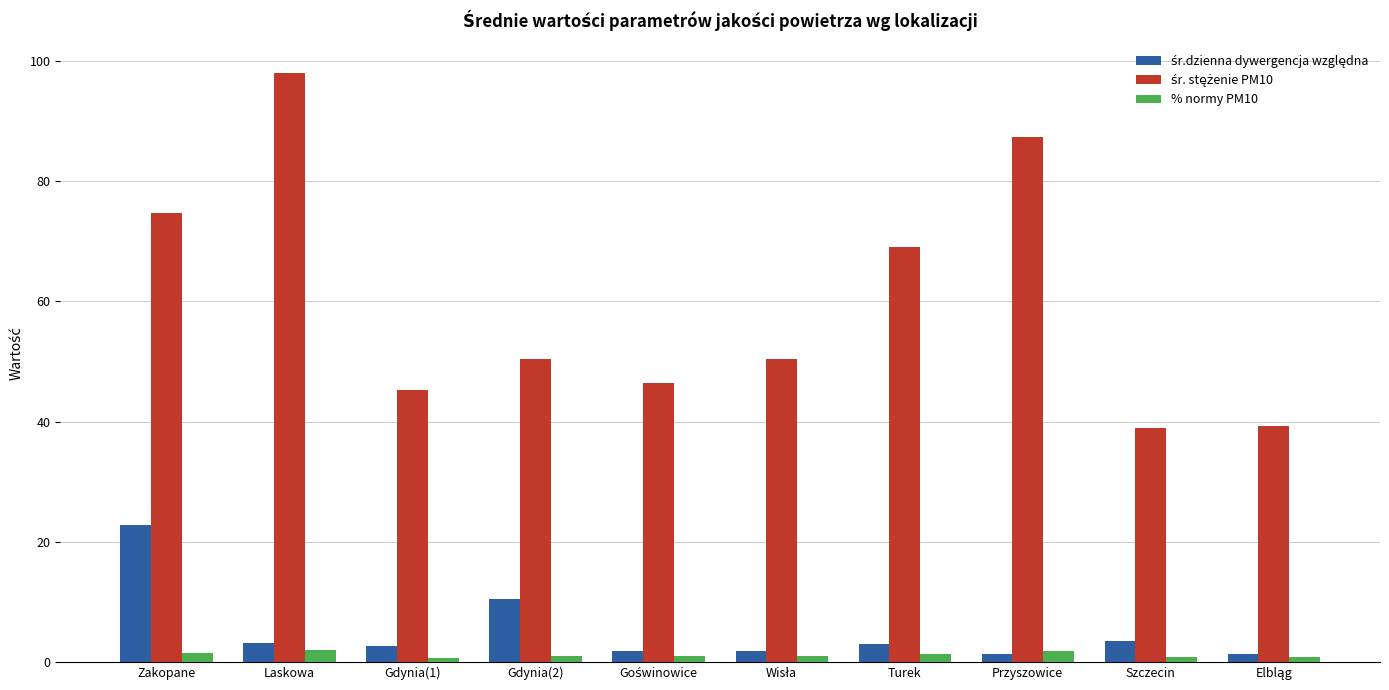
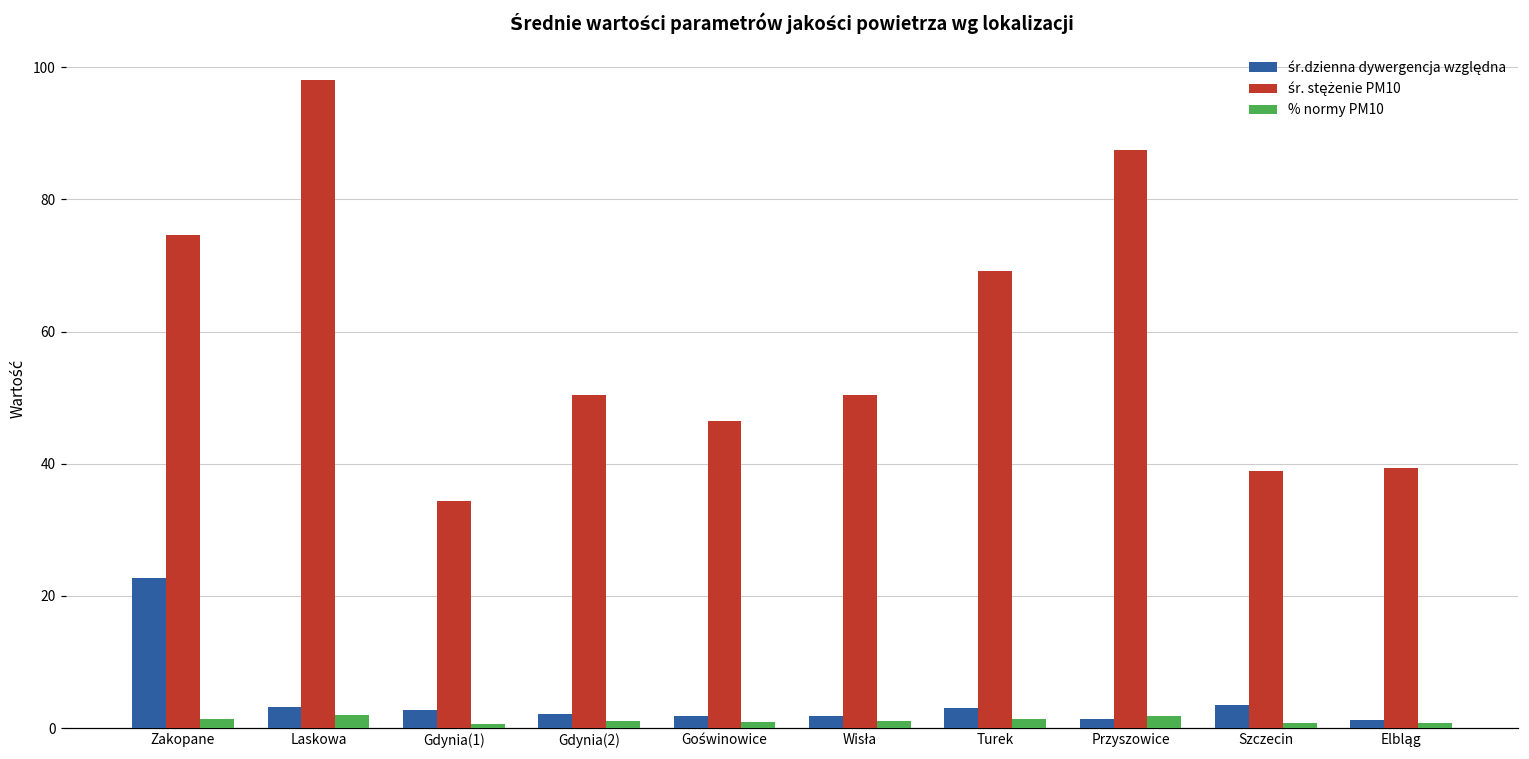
śr. stężenie PM10, Gdynia(1): 45 -> 34
śr.dzienna dywergencja względna, Gdynia(2): 10 -> 2
